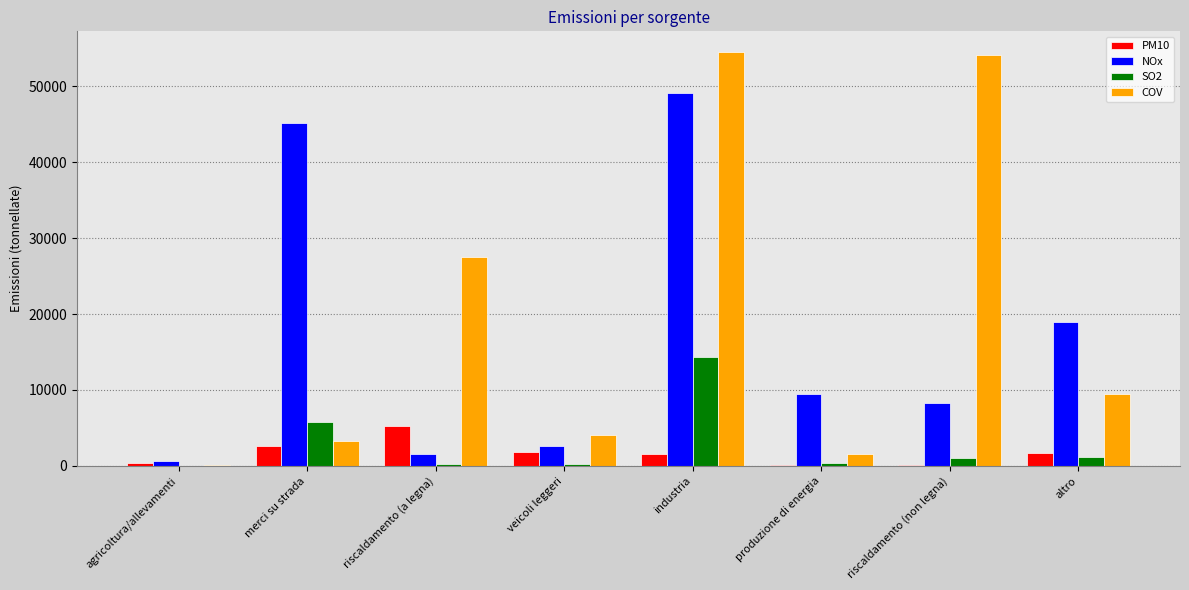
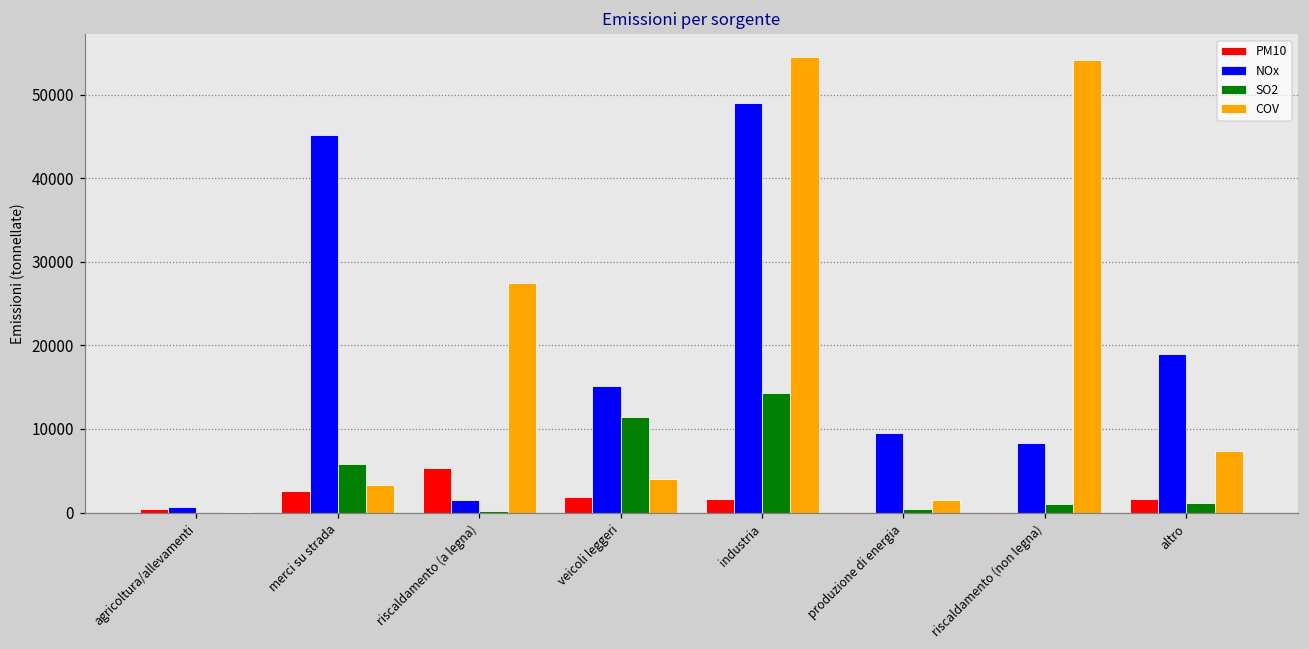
NOx, veicoli leggeri: 3000 -> 15000
SO2, veicoli leggeri: 0 -> 11000
COV, altro: 9000 -> 7000
